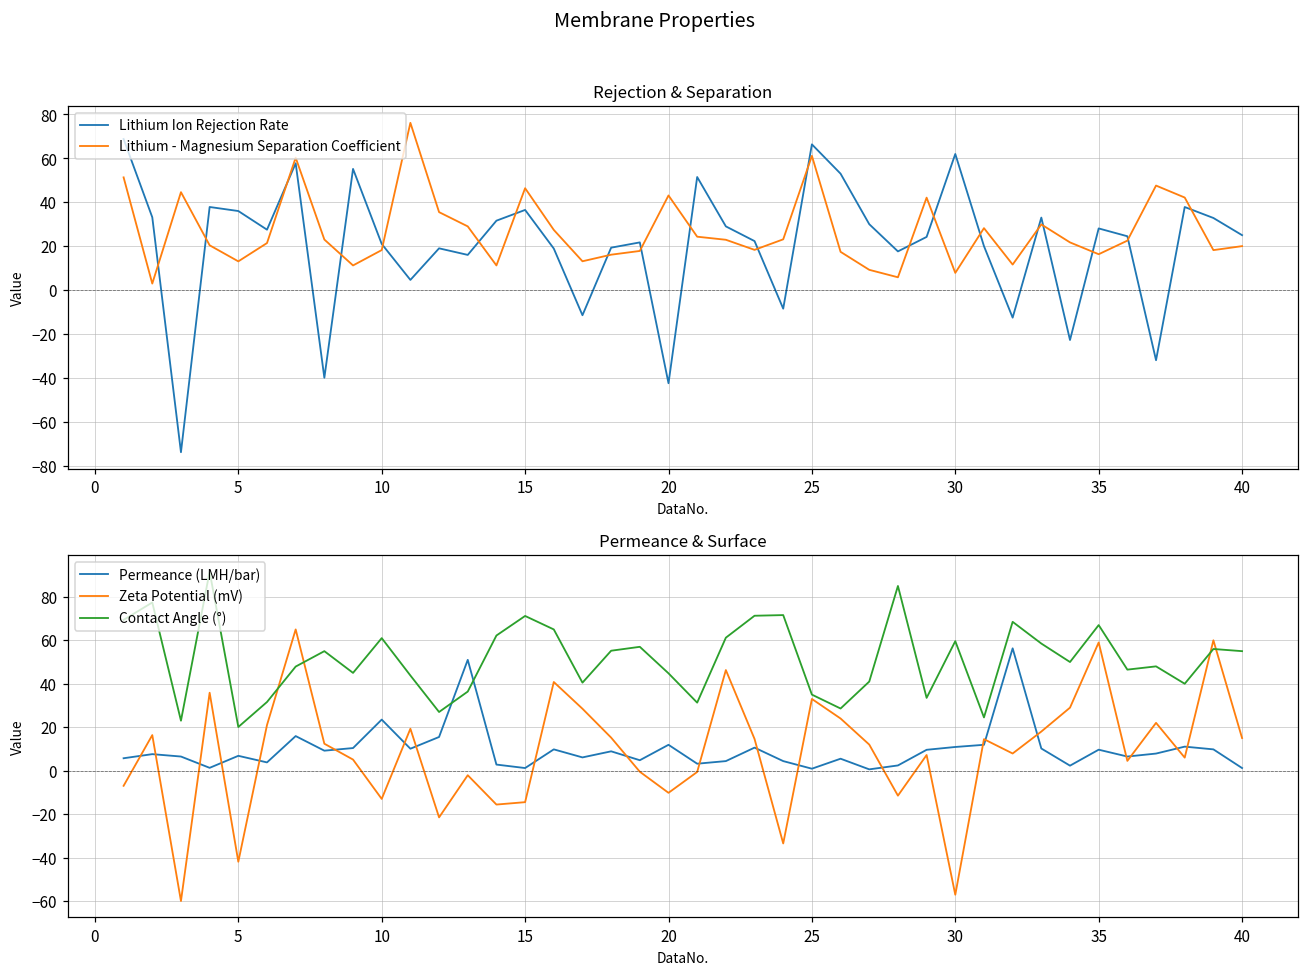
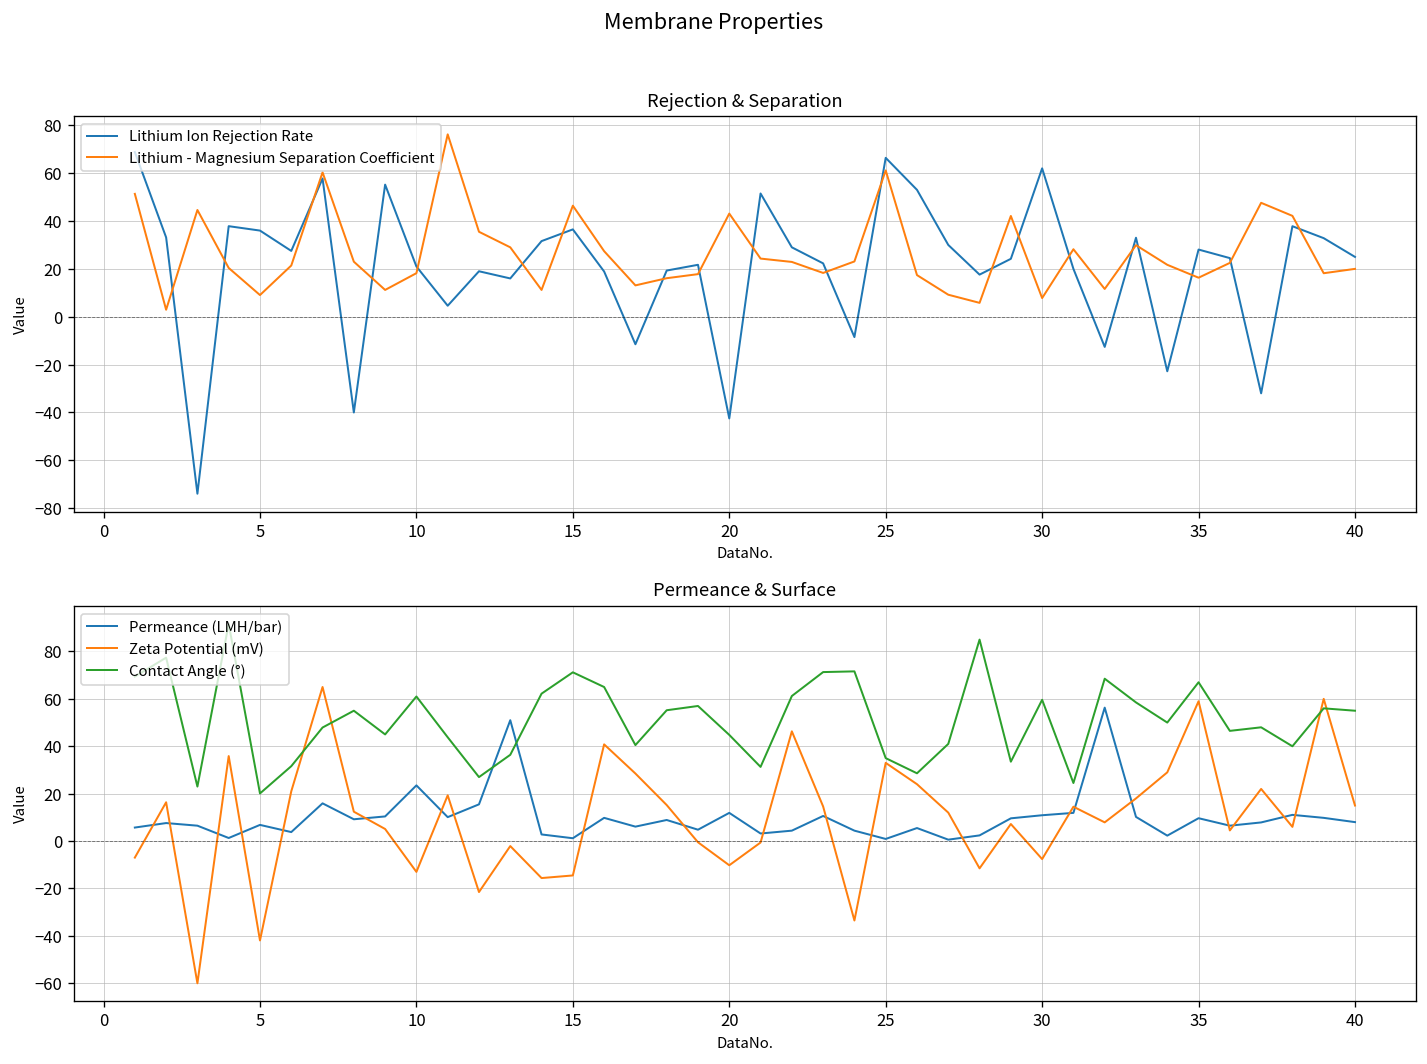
Rejection & Separation, Lithium - Magnesium Separation Coefficient, 5: 13 -> 9
Permeance & Surface, Zeta Potential (mV), 30: -57 -> -8
Permeance & Surface, Permeance (LMH/bar), 40: 1 -> 8
